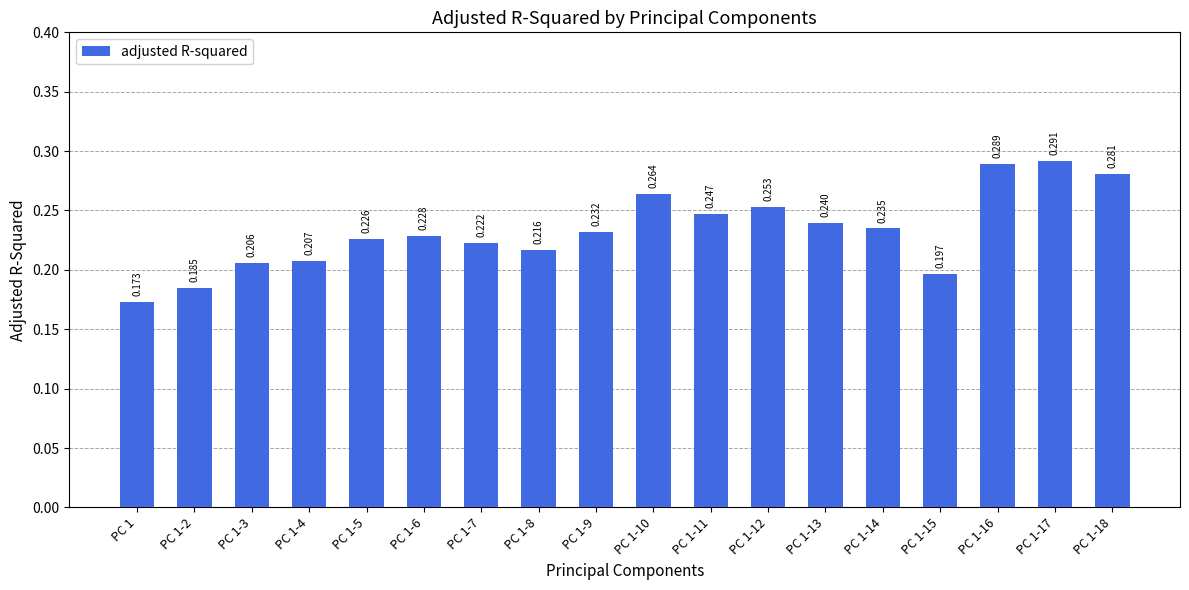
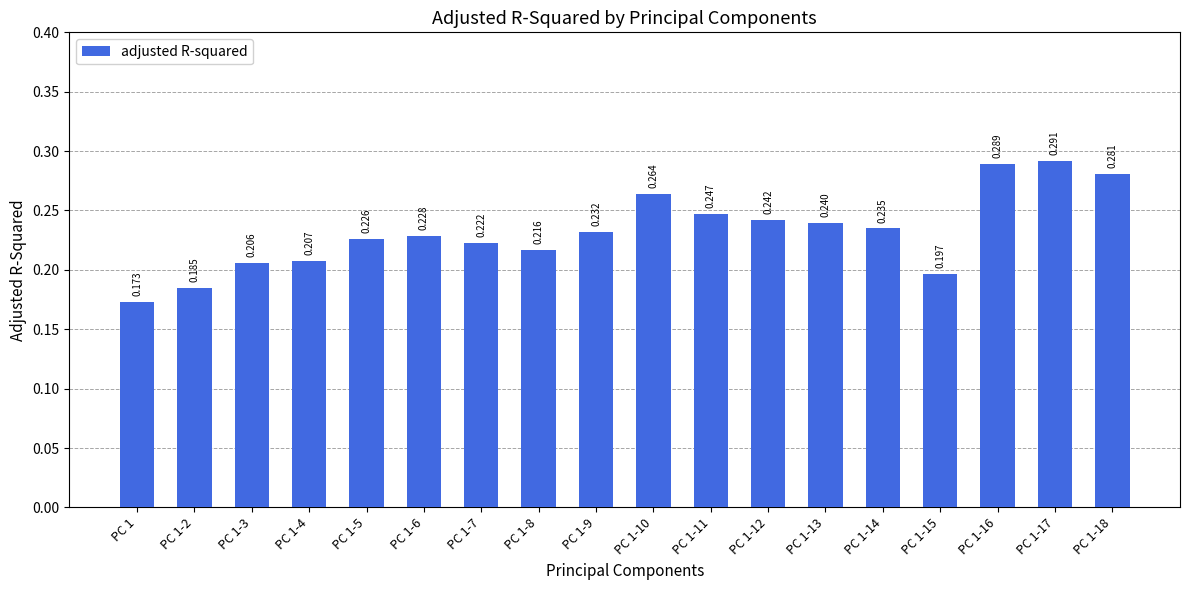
PC 1-12: 0.253 -> 0.242
